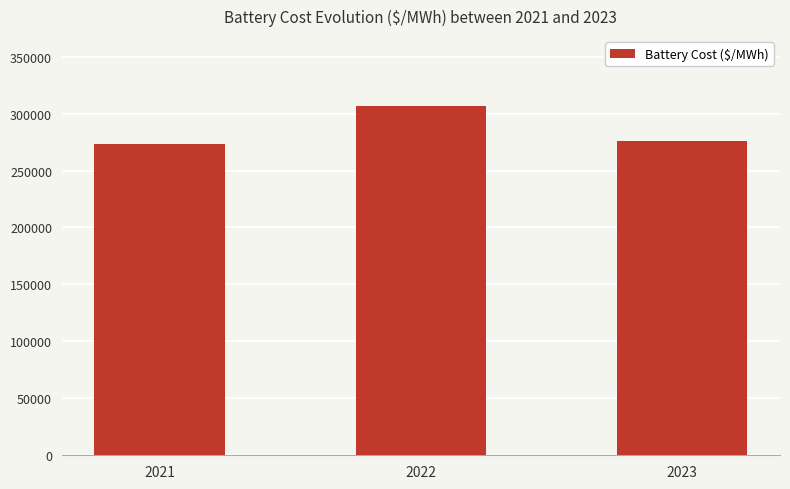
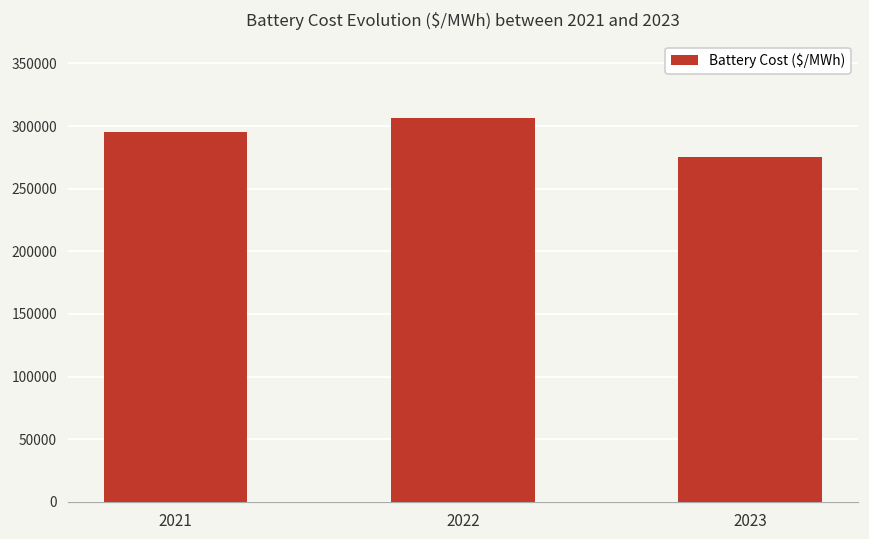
2021: 273000 -> 295000
